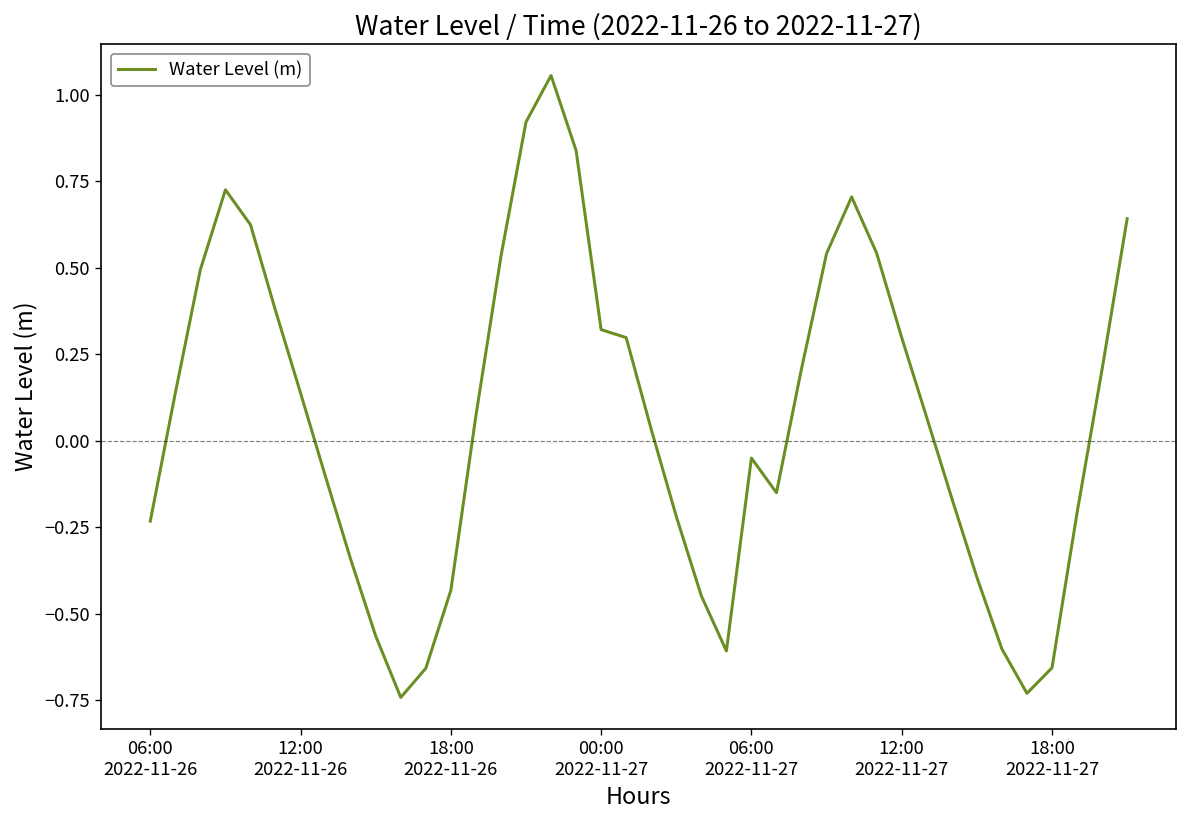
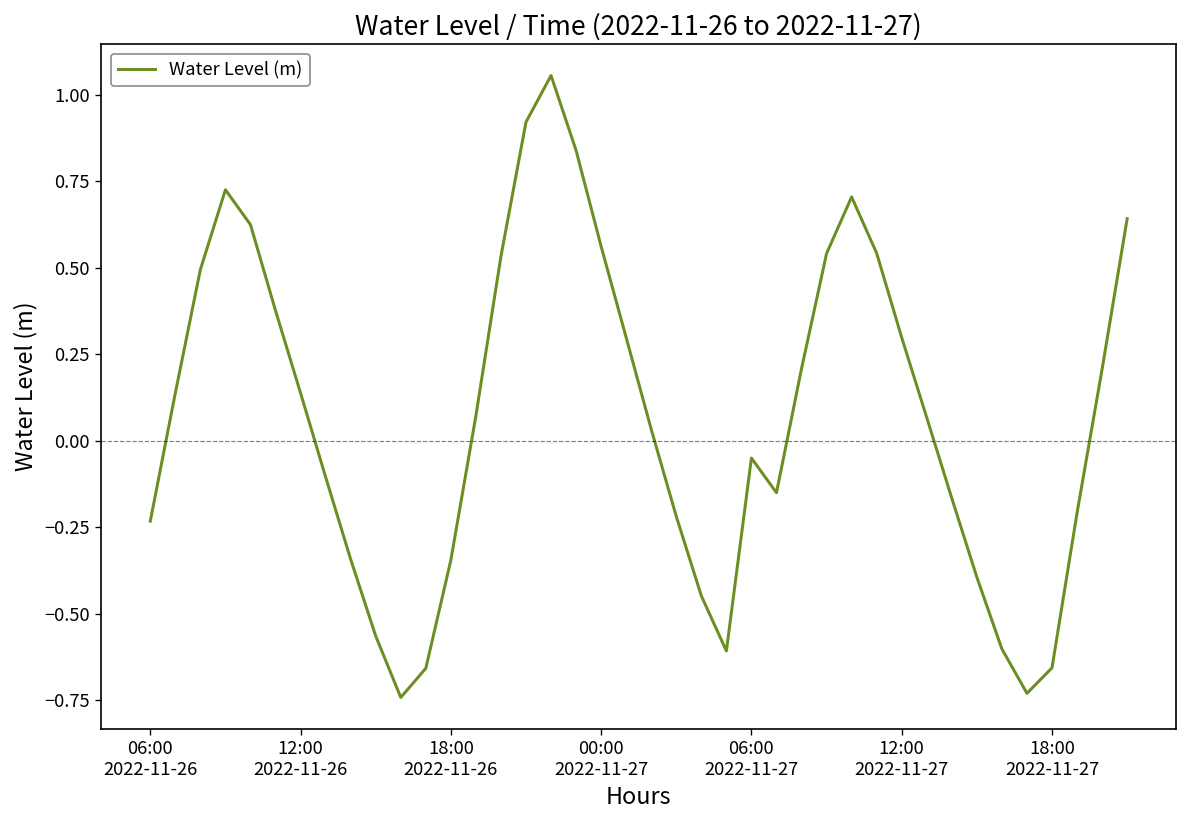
18:00 2022-11-26: -0.43 -> -0.34
00:00 2022-11-27: 0.32 -> 0.56
